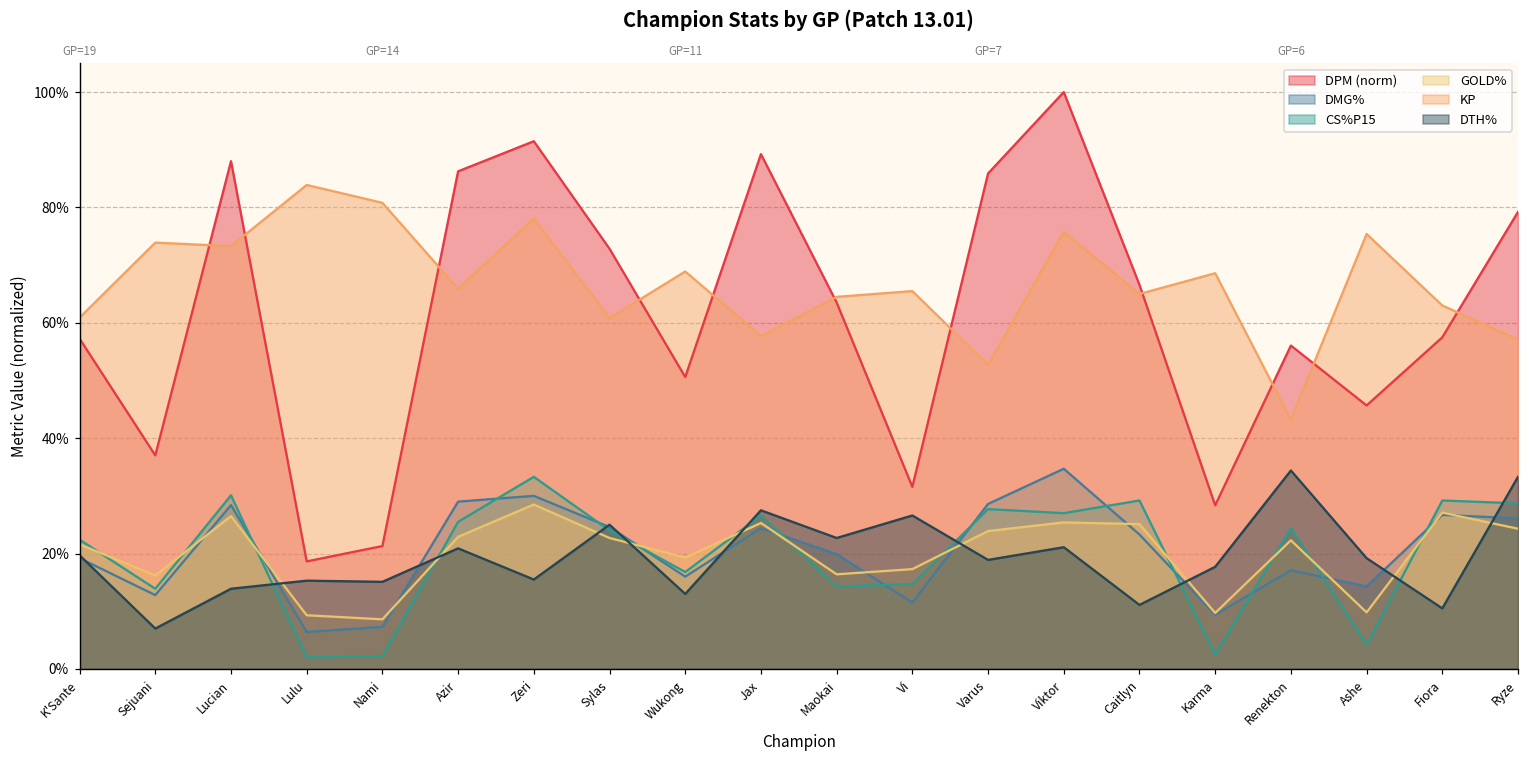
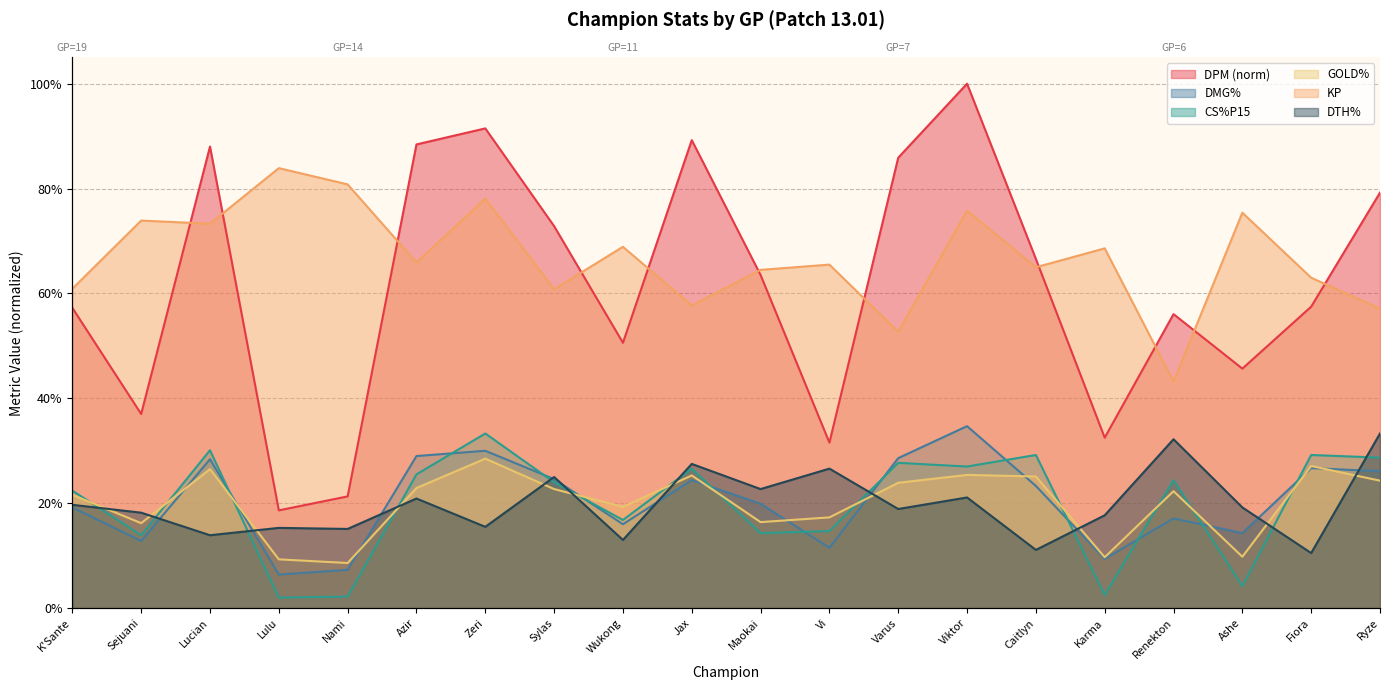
DTH%, Sejuani: 7% -> 18%
DPM (norm), Azir: 86% -> 88%
DPM (norm), Karma: 28% -> 33%
DTH%, Renekton: 34% -> 32%
